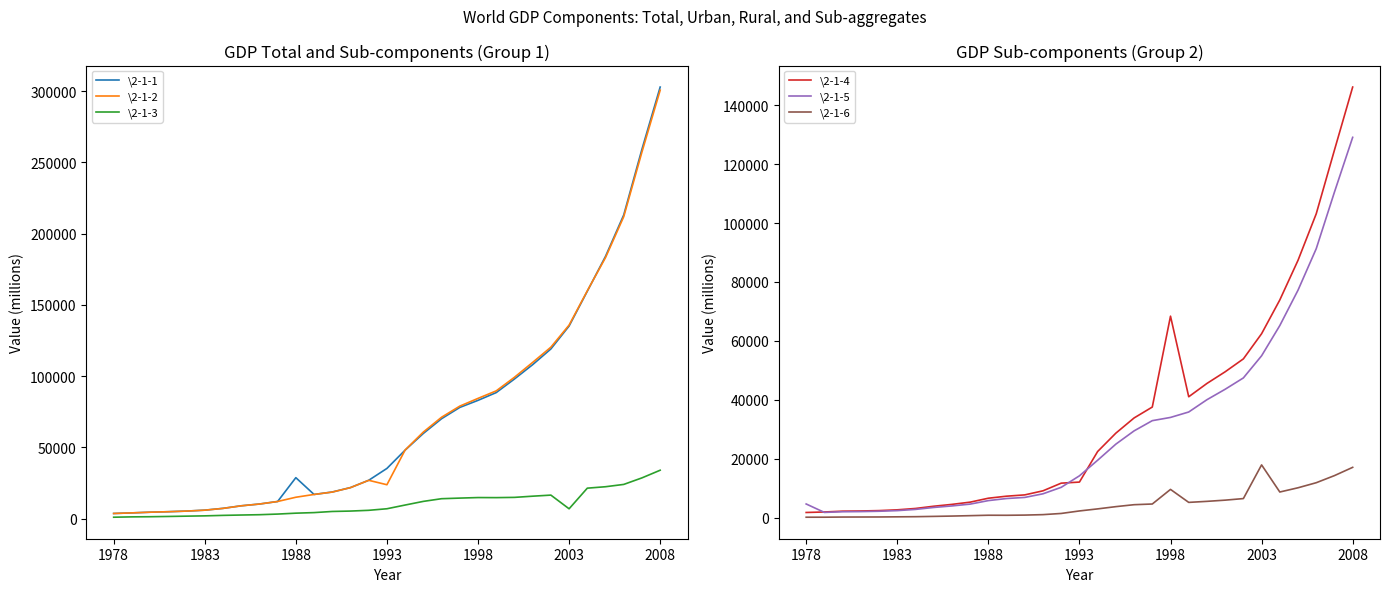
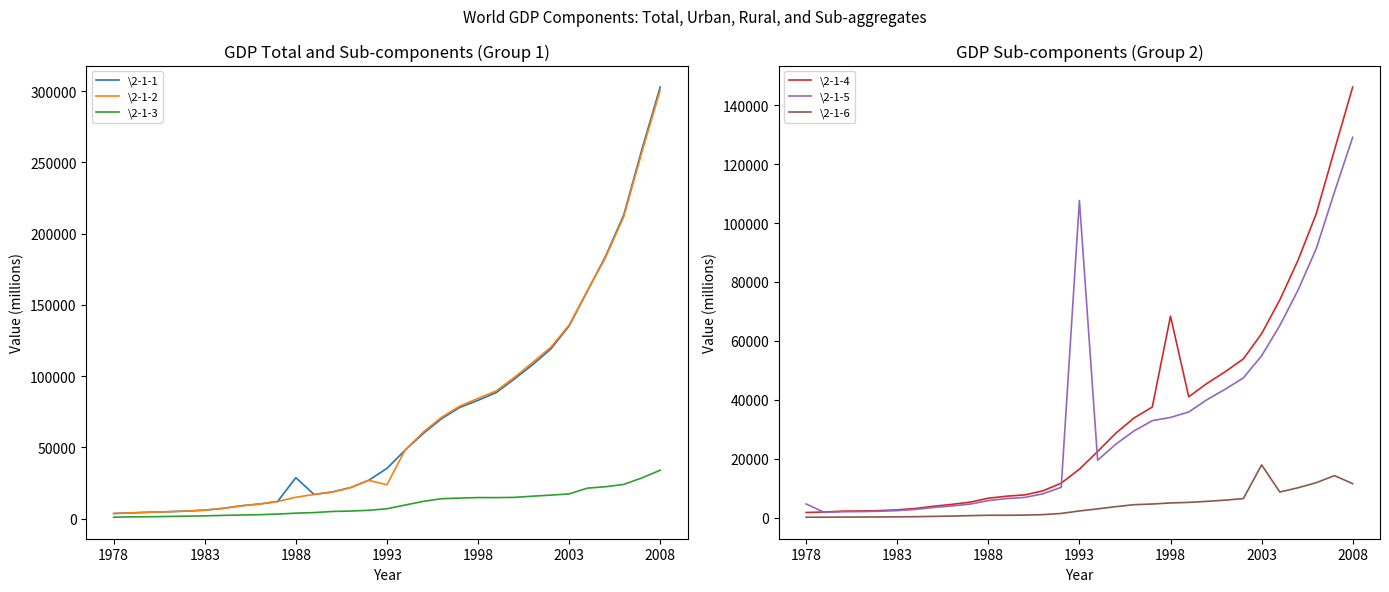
GDP Total and Sub-components (Group 1), \2-1-3, 2003: 7000 -> 17000
GDP Sub-components (Group 2), \2-1-4, 1993: 12000 -> 16000
GDP Sub-components (Group 2), \2-1-5, 1993: 14000 -> 108000
GDP Sub-components (Group 2), \2-1-6, 1998: 10000 -> 5000
GDP Sub-components (Group 2), \2-1-6, 2008: 17000 -> 12000
